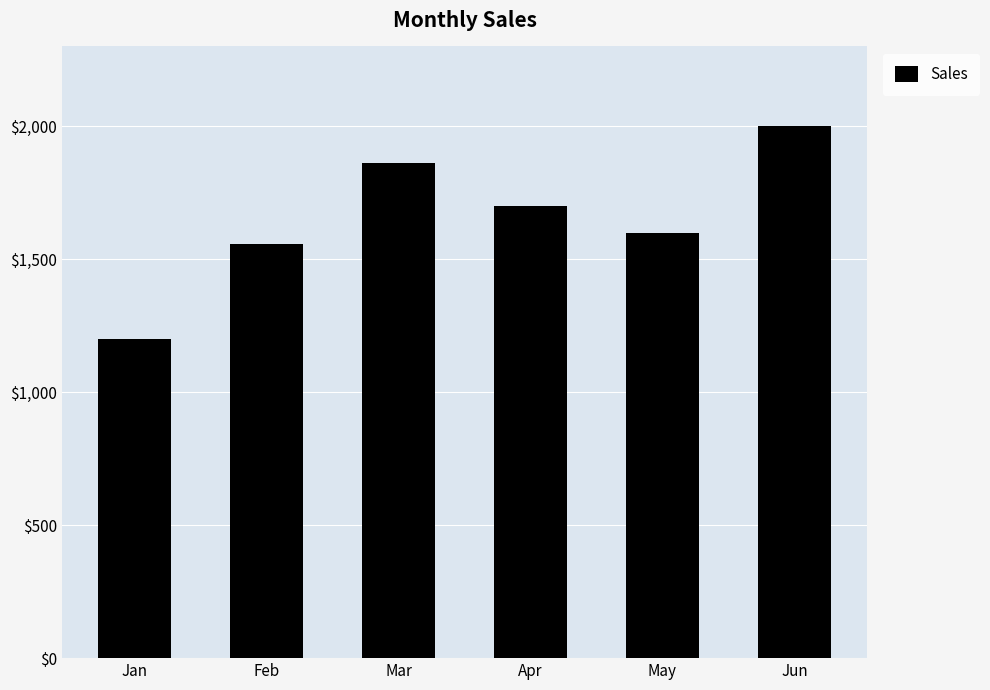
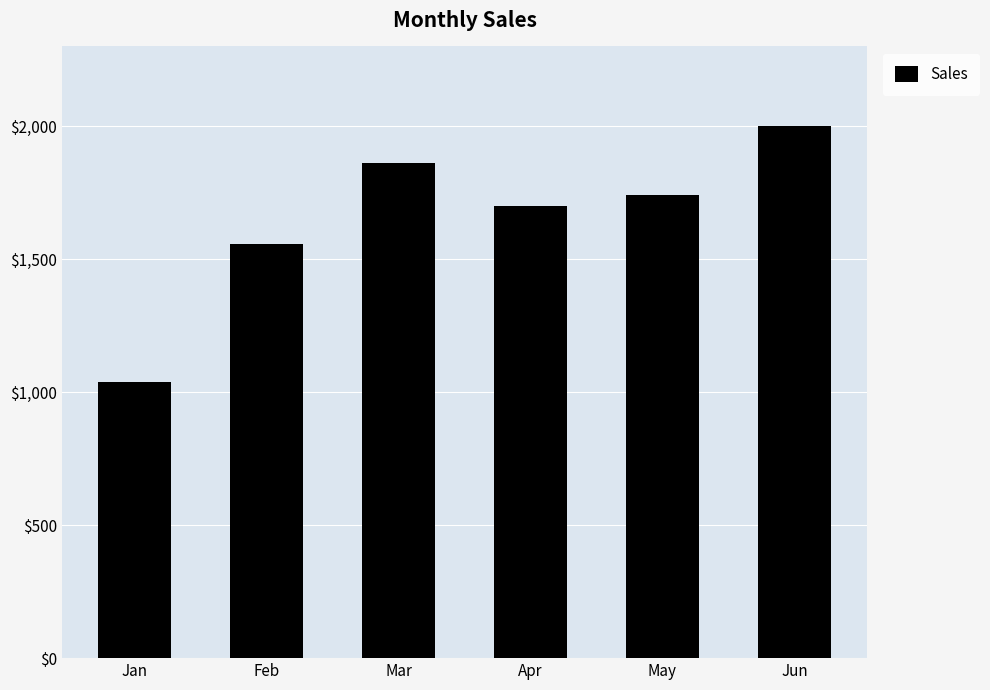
Jan: $1,200 -> $1,040
May: $1,600 -> $1,740
